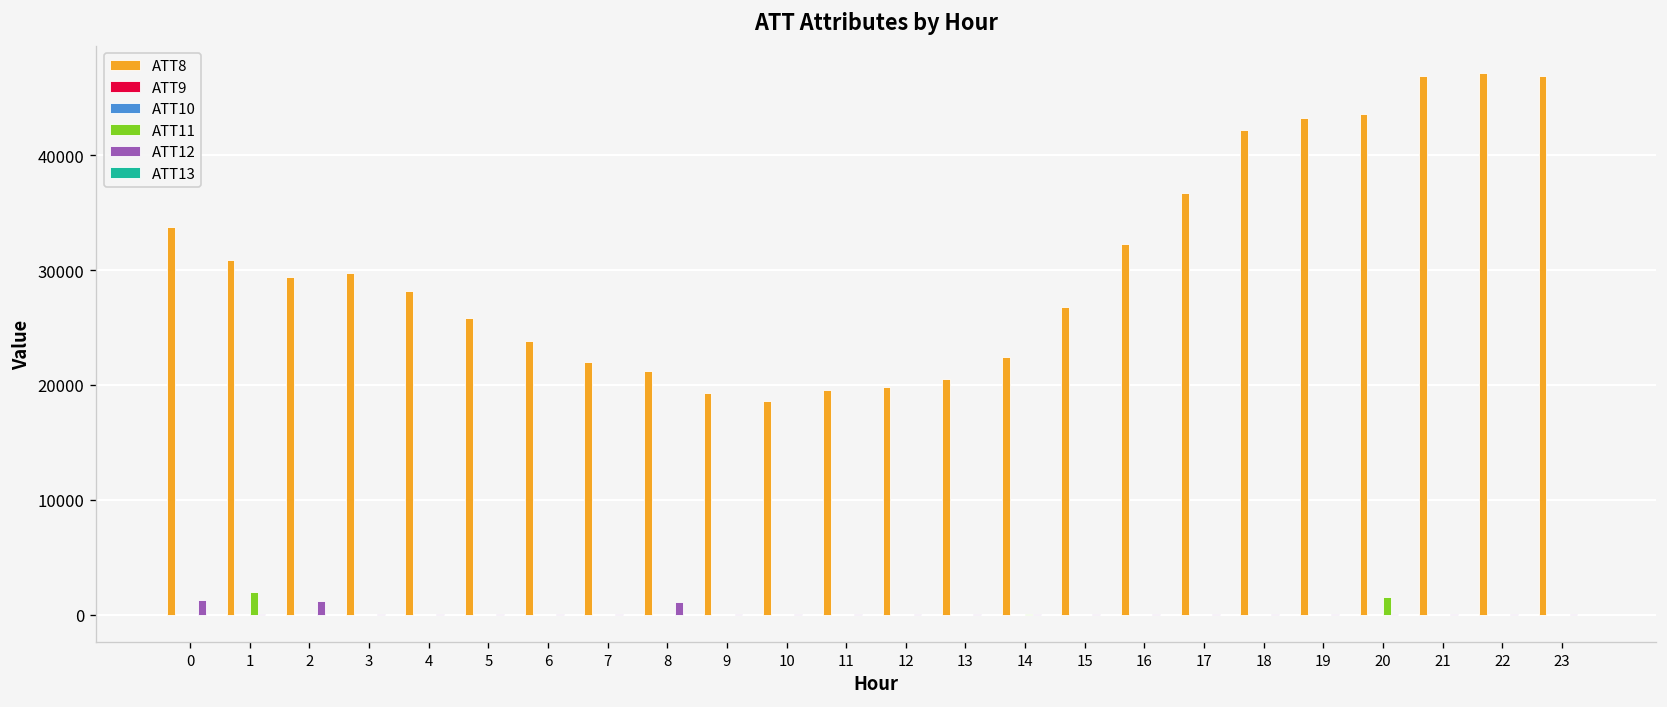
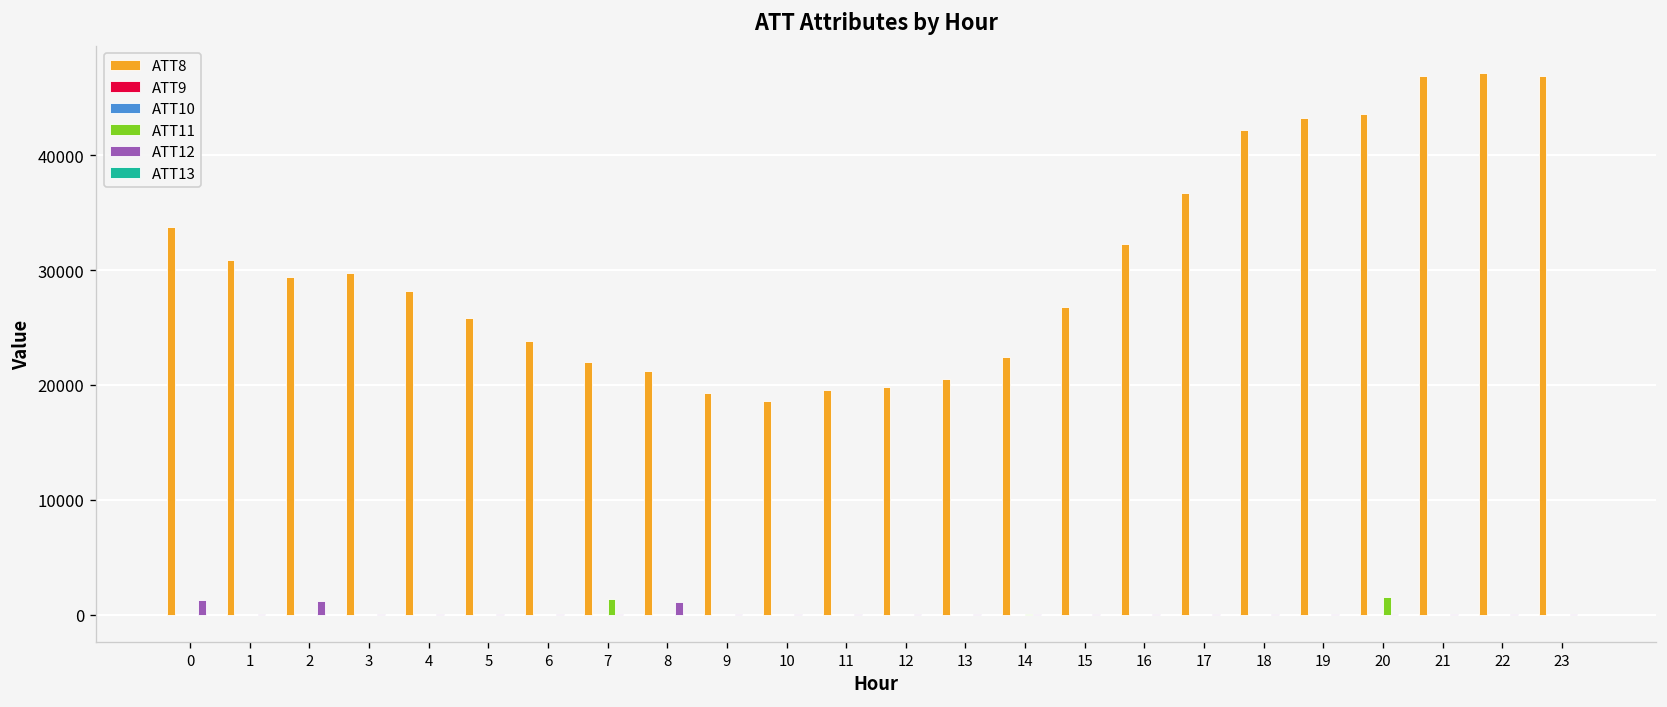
ATT11, 1: 2000 -> 0
ATT11, 7: 0 -> 1000
